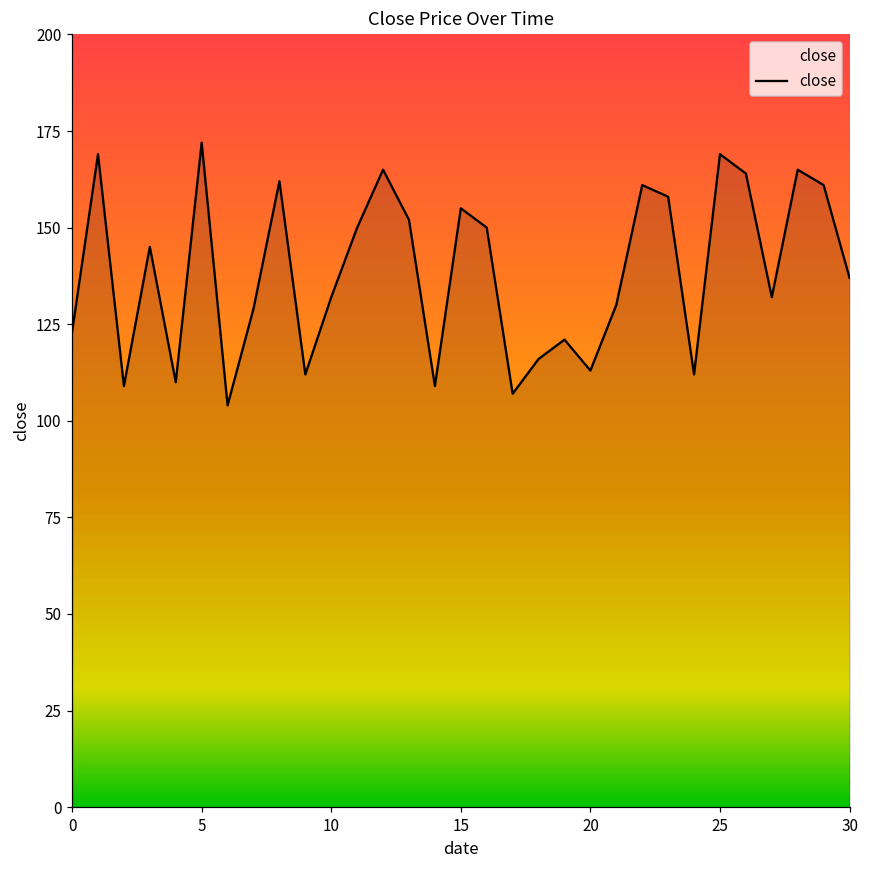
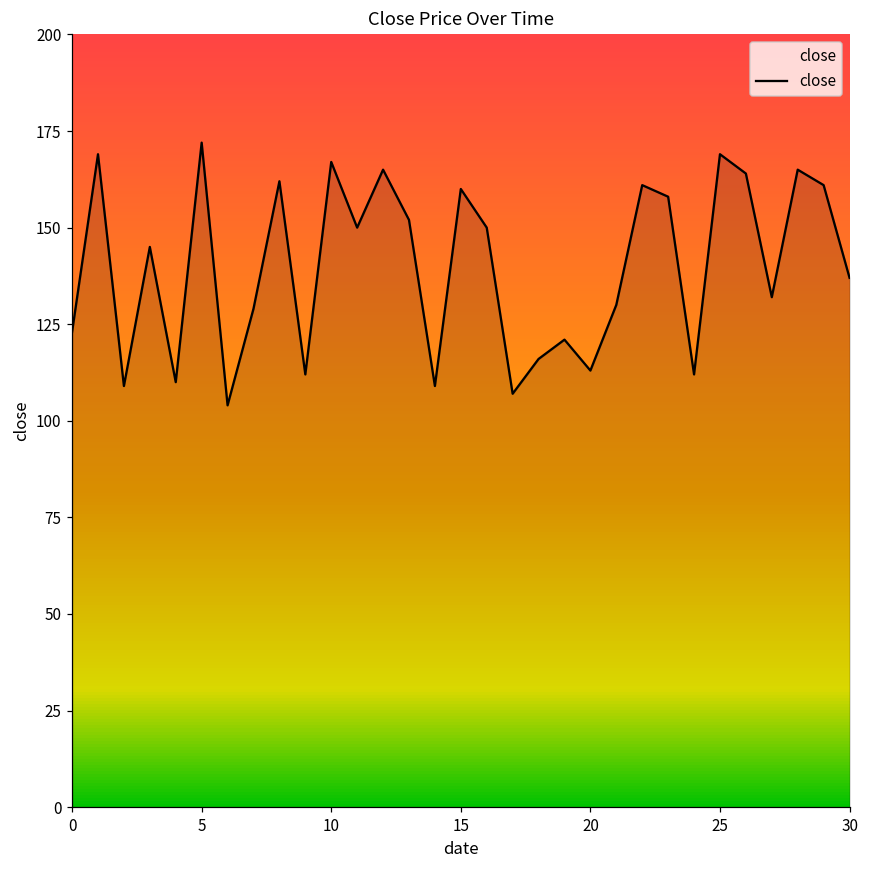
10: 132 -> 167
15: 155 -> 160
